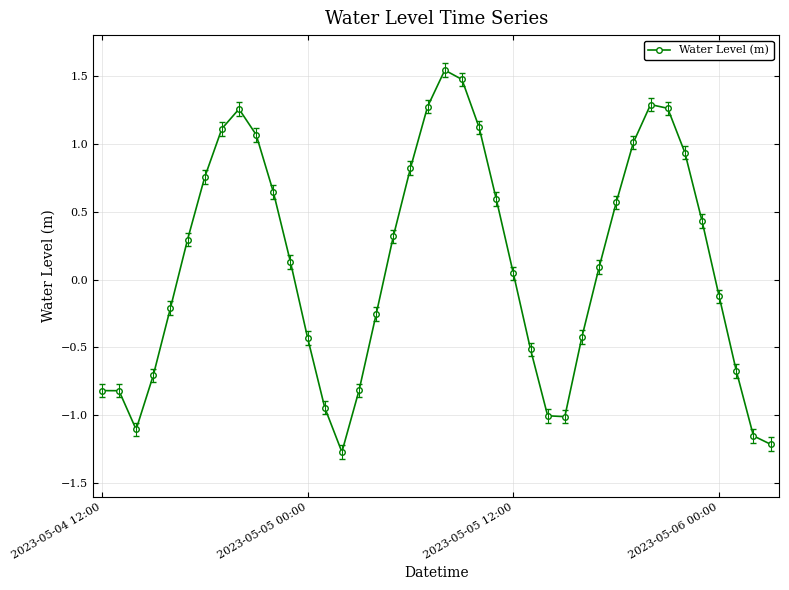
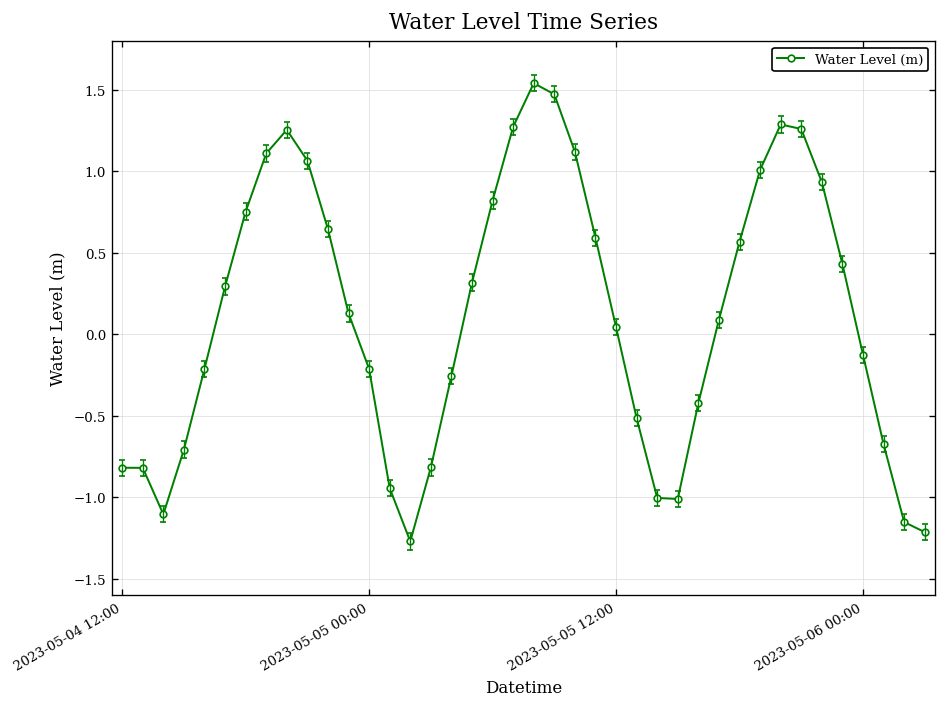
Water Level (m), 2023-05-05 00:00: -0.43 -> -0.21
